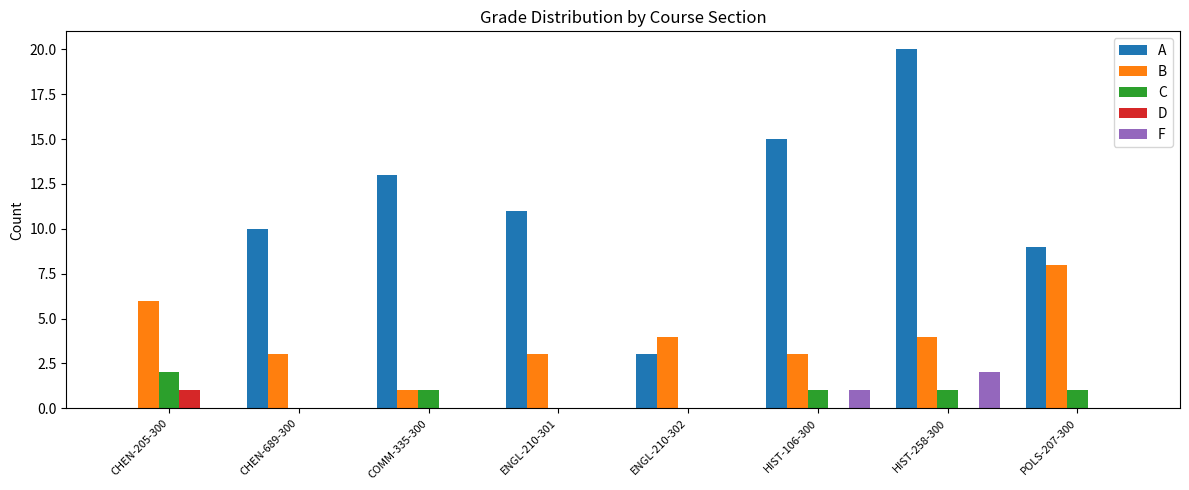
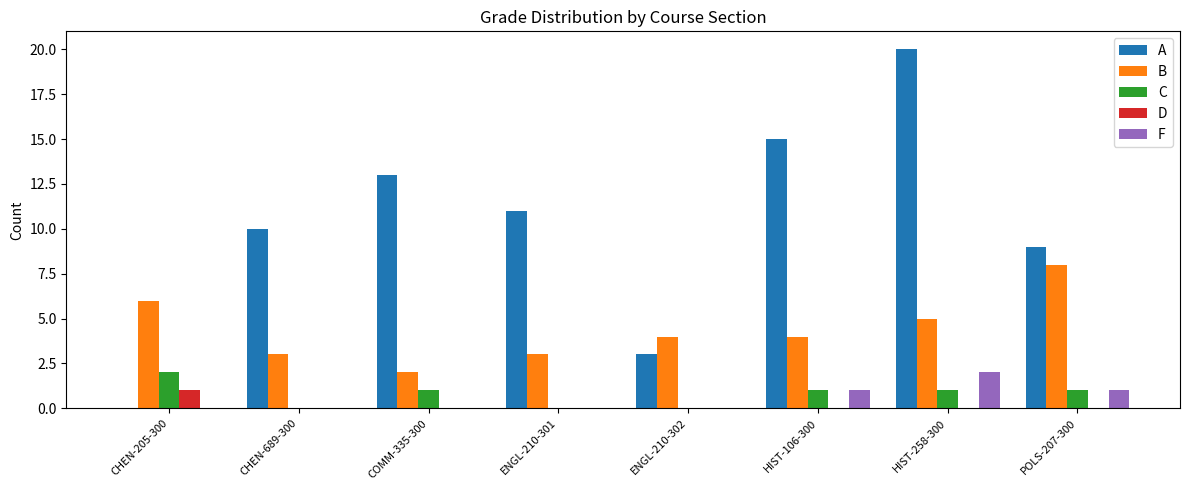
B, COMM-335-300: 1 -> 2
B, HIST-106-300: 3 -> 4
B, HIST-258-300: 4 -> 5
F, POLS-207-300: 0 -> 1
